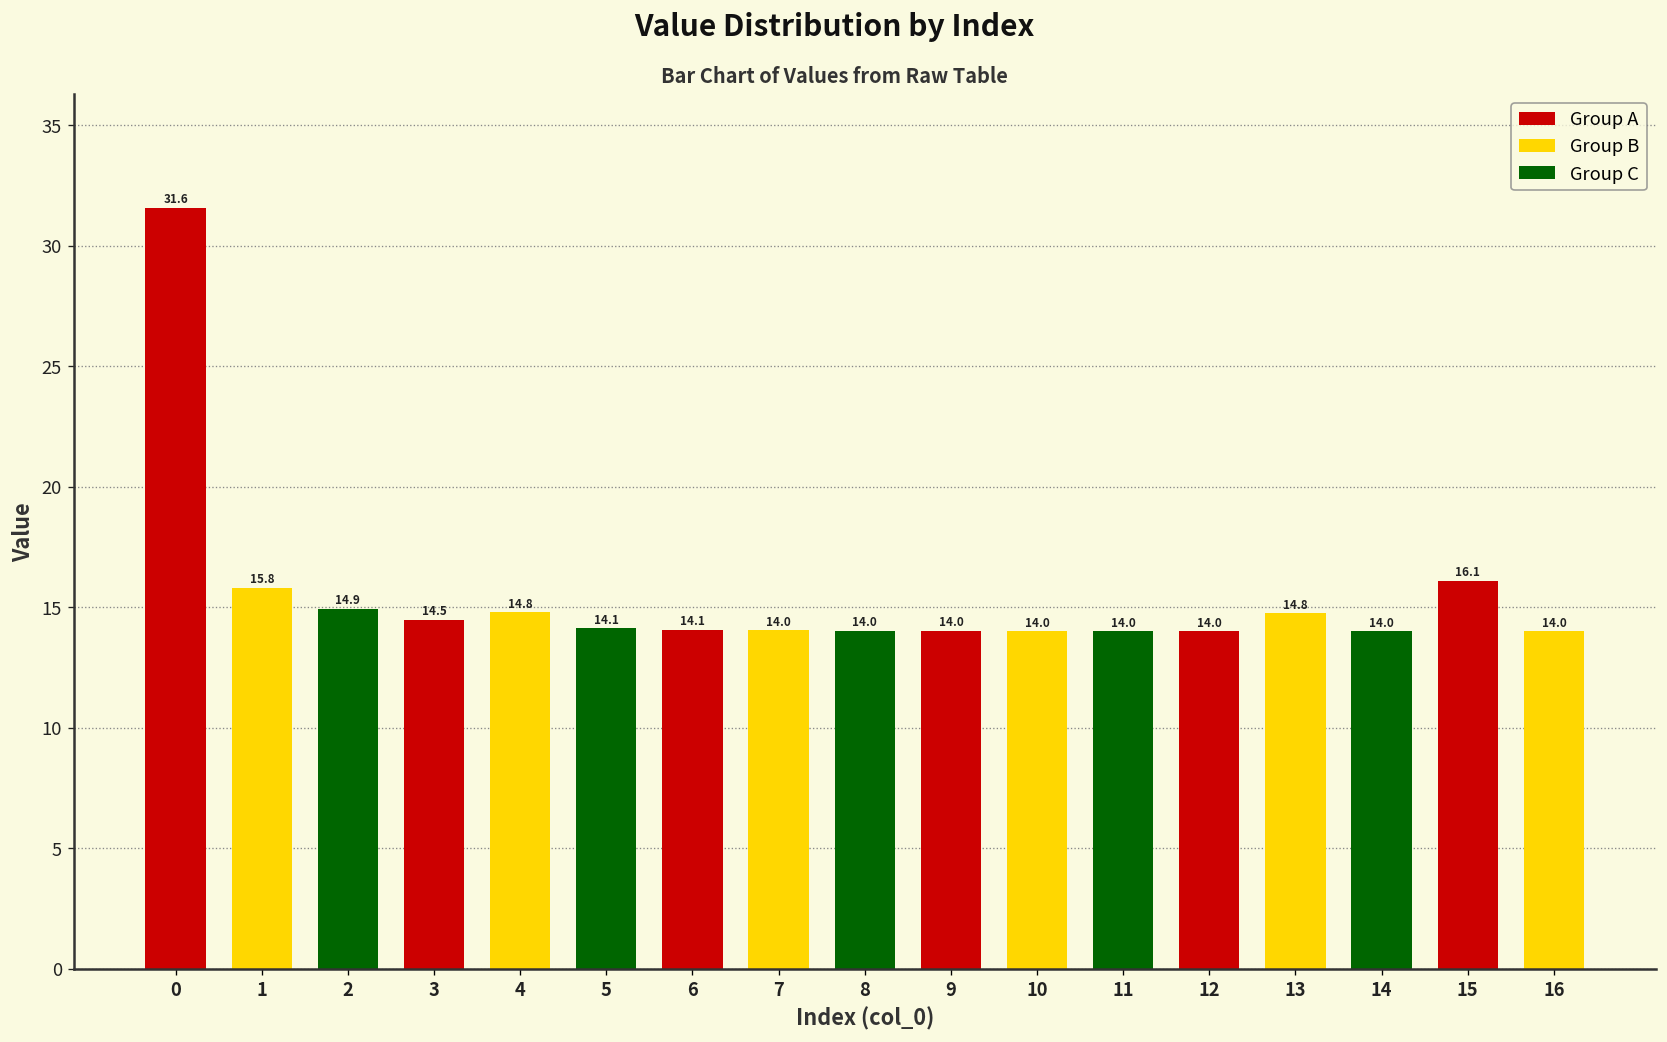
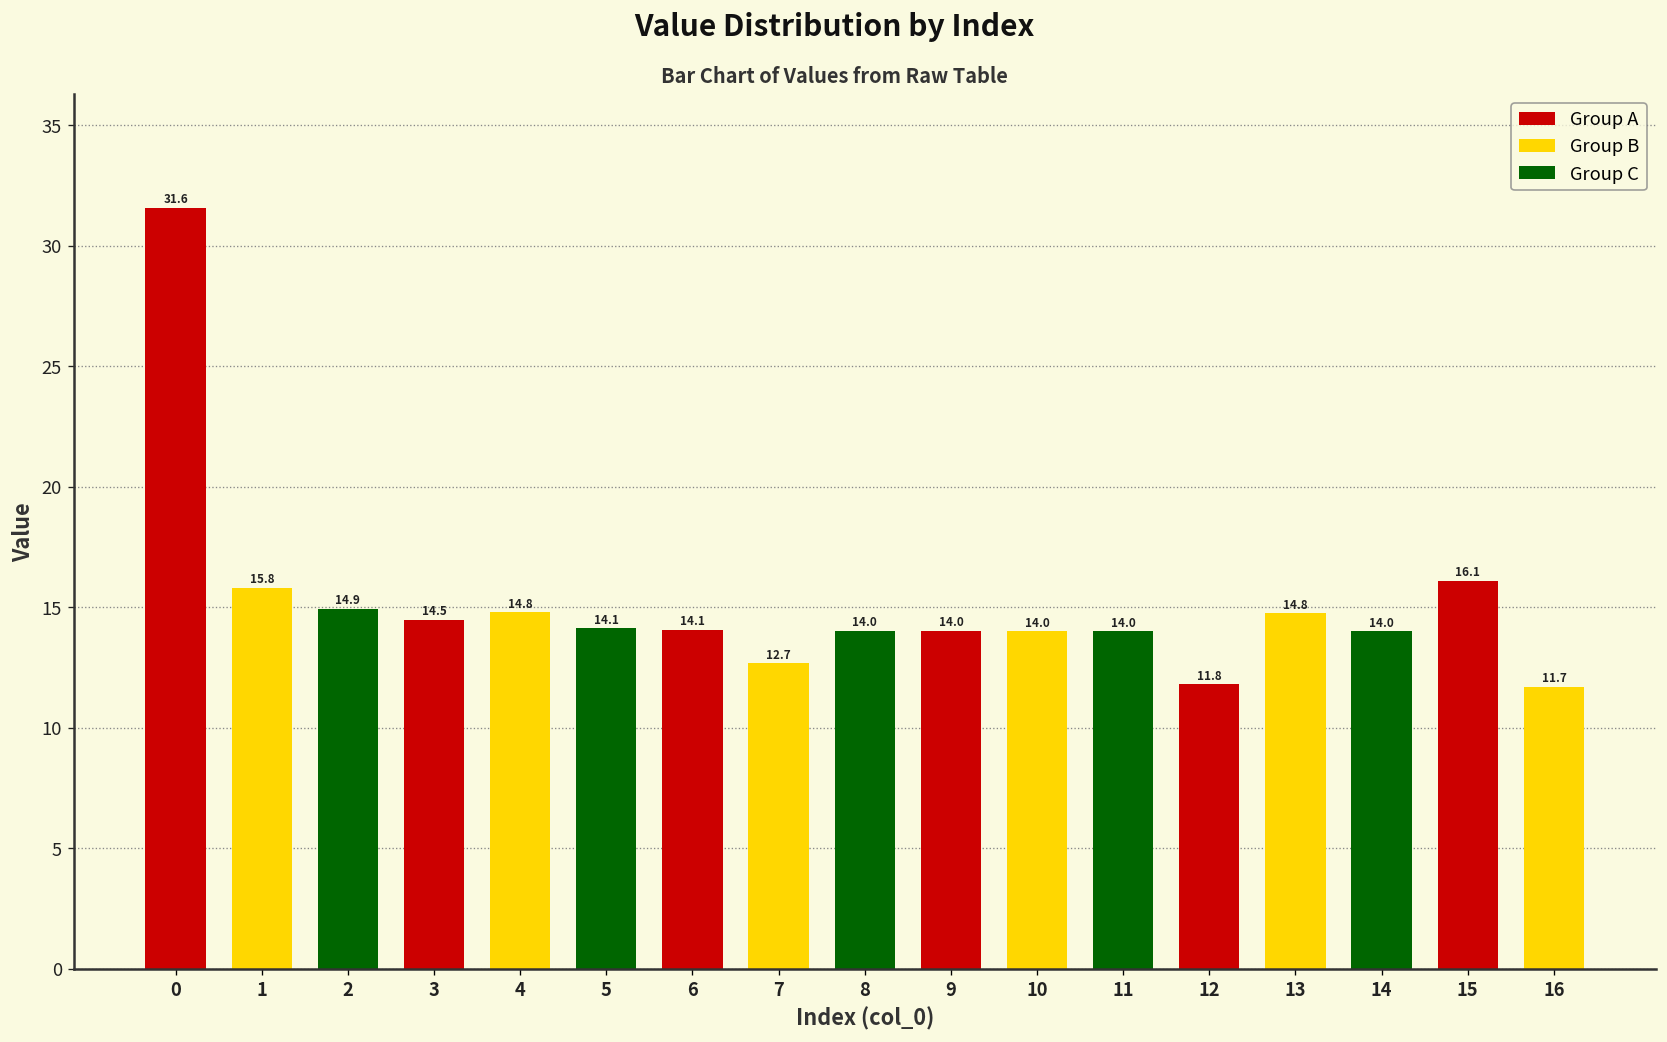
7: 14.0 -> 12.7
12: 14.0 -> 11.8
16: 14.0 -> 11.7
